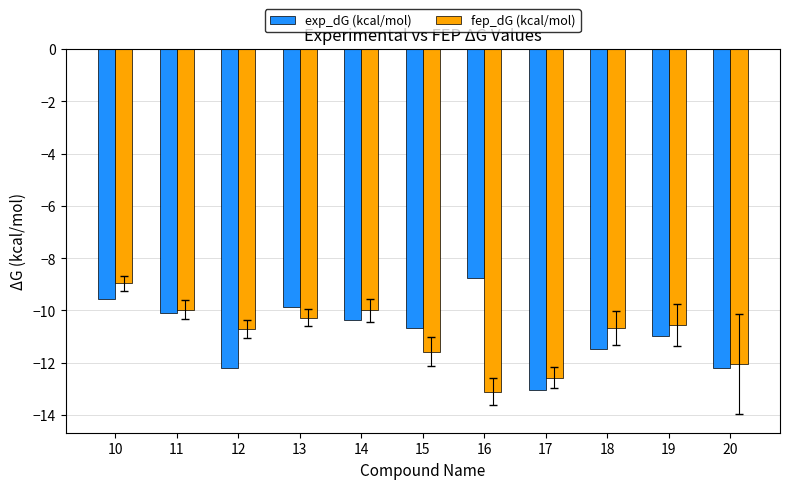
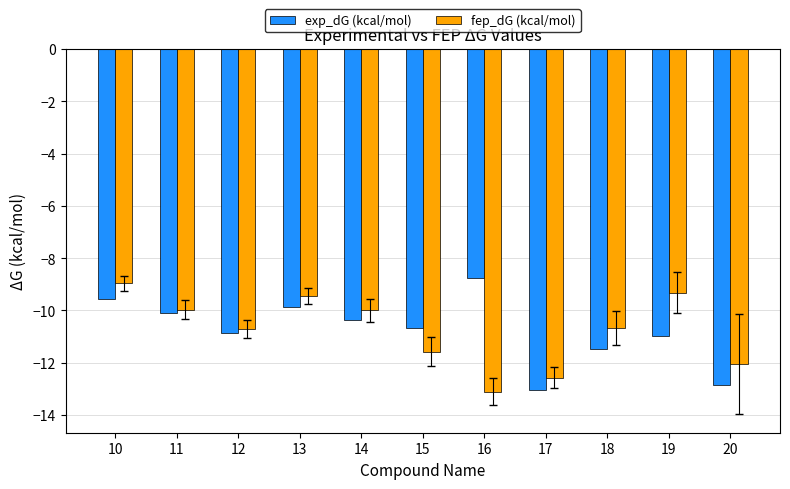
exp_dG (kcal/mol), 12: -12.2 -> -10.9
fep_dG (kcal/mol), 13: -10.3 -> -9.4
fep_dG (kcal/mol), 19: -10.6 -> -9.3
exp_dG (kcal/mol), 20: -12.2 -> -12.9
